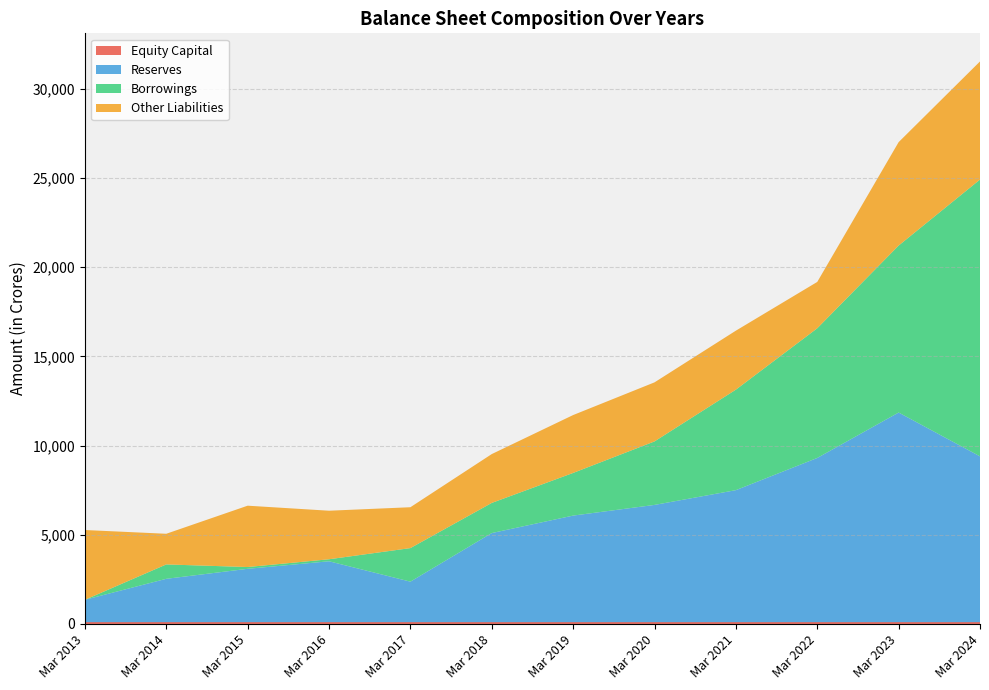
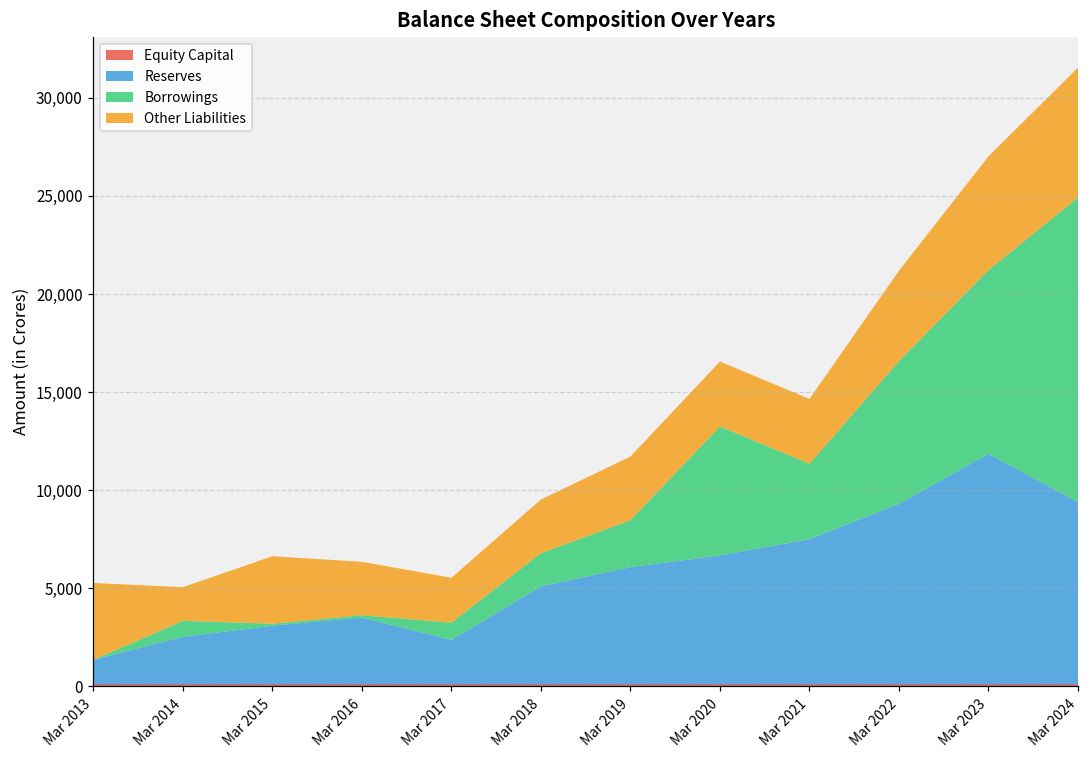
Borrowings, Mar 2017: 1,900 -> 900
Borrowings, Mar 2020: 3,600 -> 6,600
Borrowings, Mar 2021: 5,600 -> 3,800
Other Liabilities, Mar 2022: 2,600 -> 4,600
